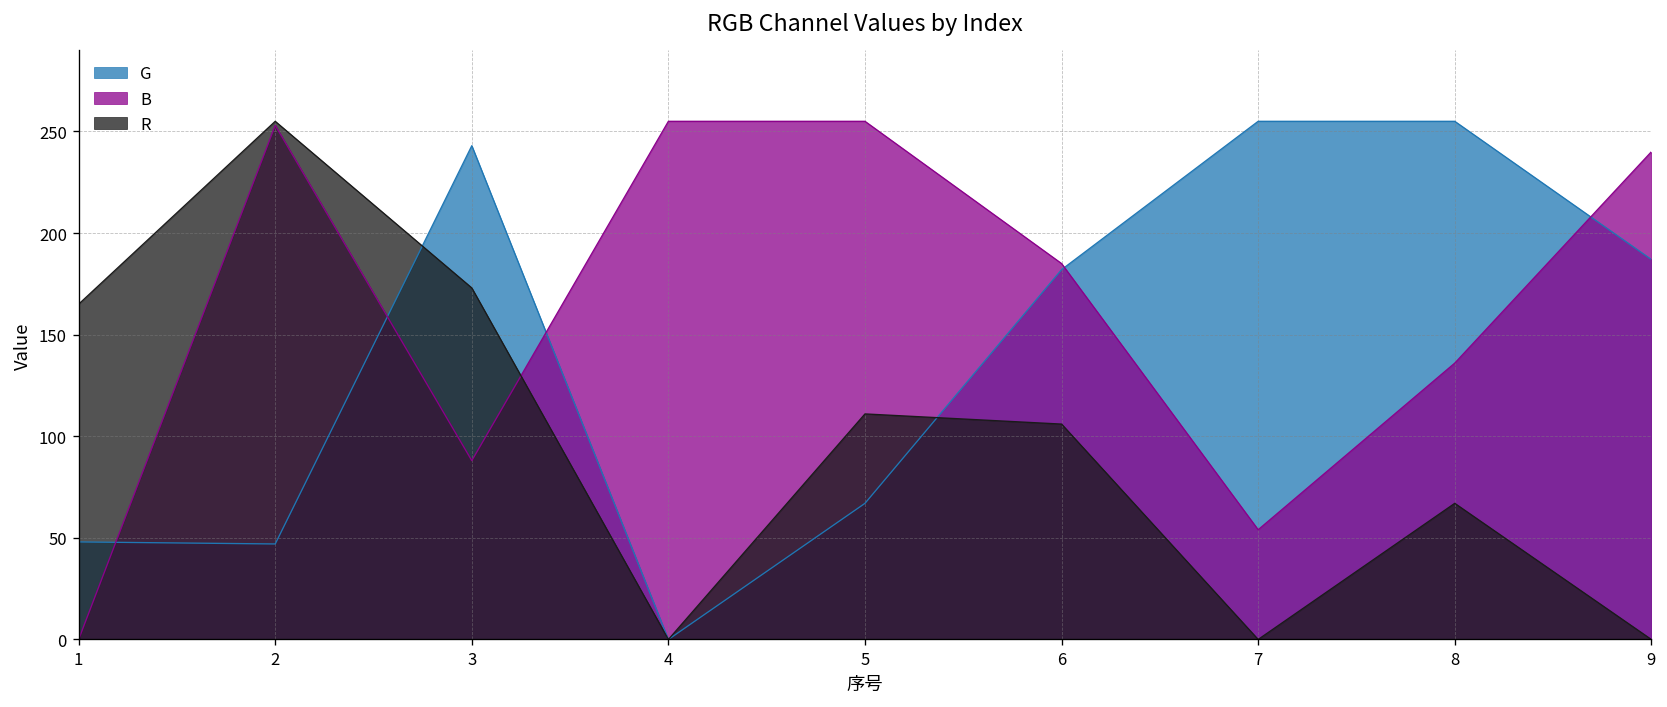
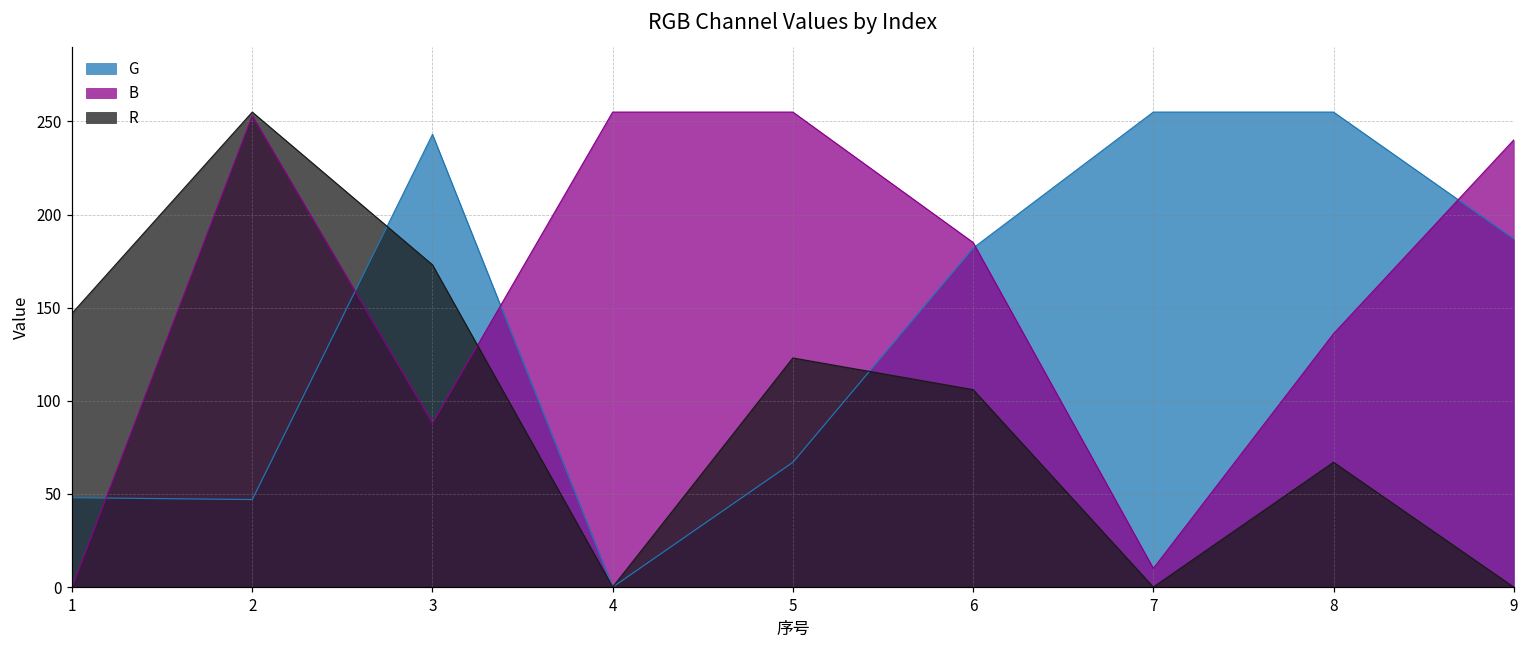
R, 1: 165 -> 147
R, 5: 111 -> 123
B, 7: 54 -> 10
